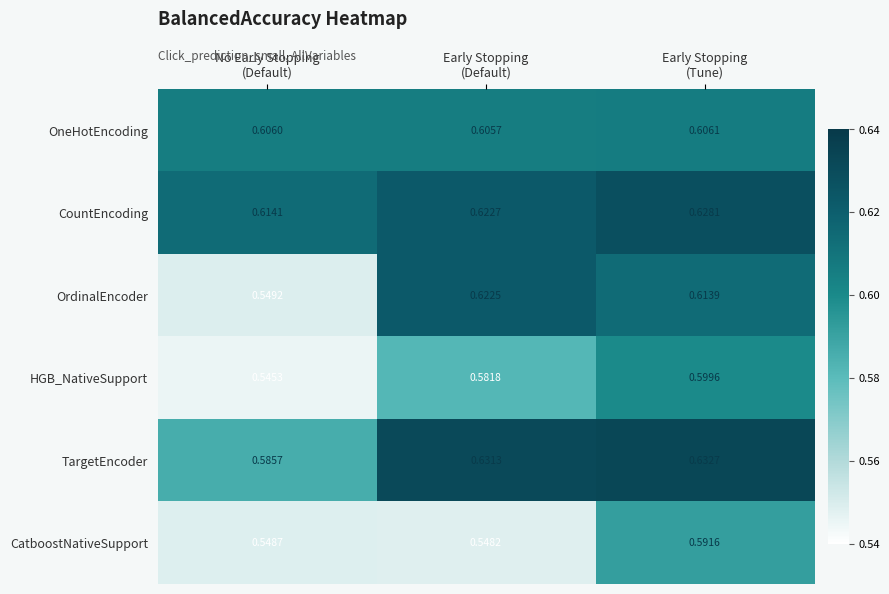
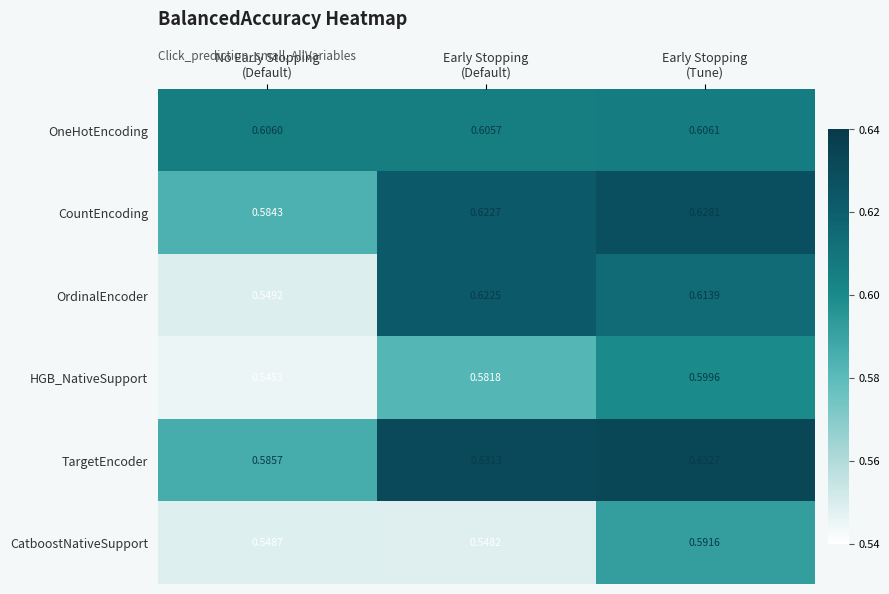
CountEncoding, No Early Stopping (Default): 0.6141 -> 0.5843
